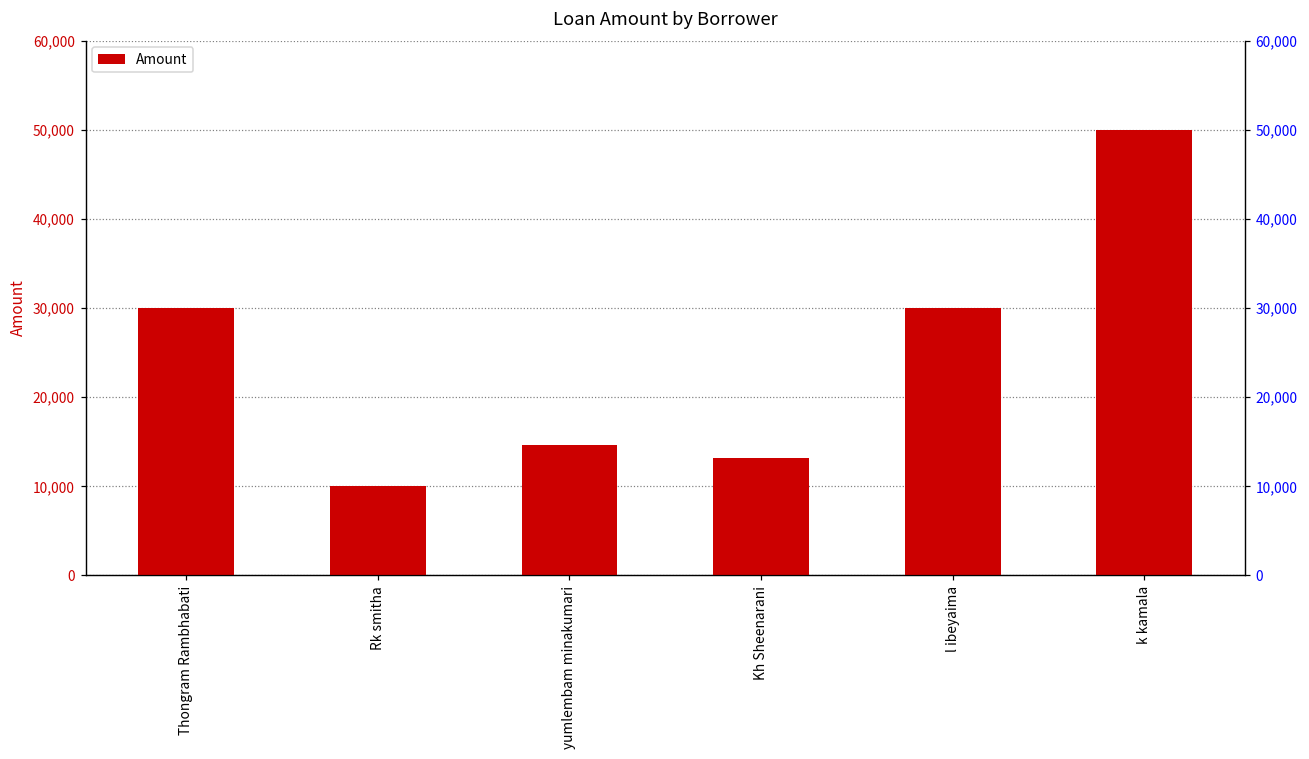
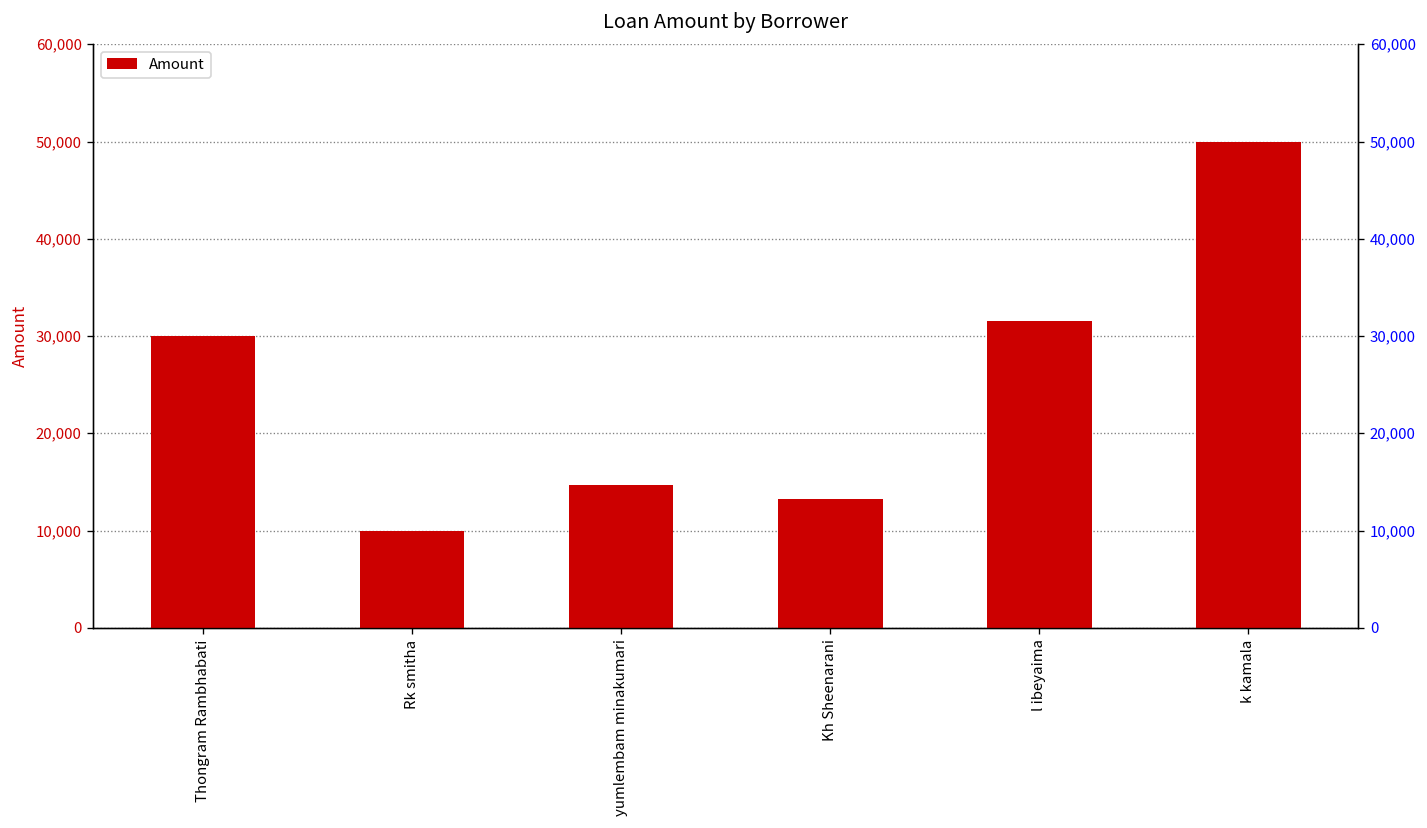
l ibeyaima: 30,000 -> 32,000
